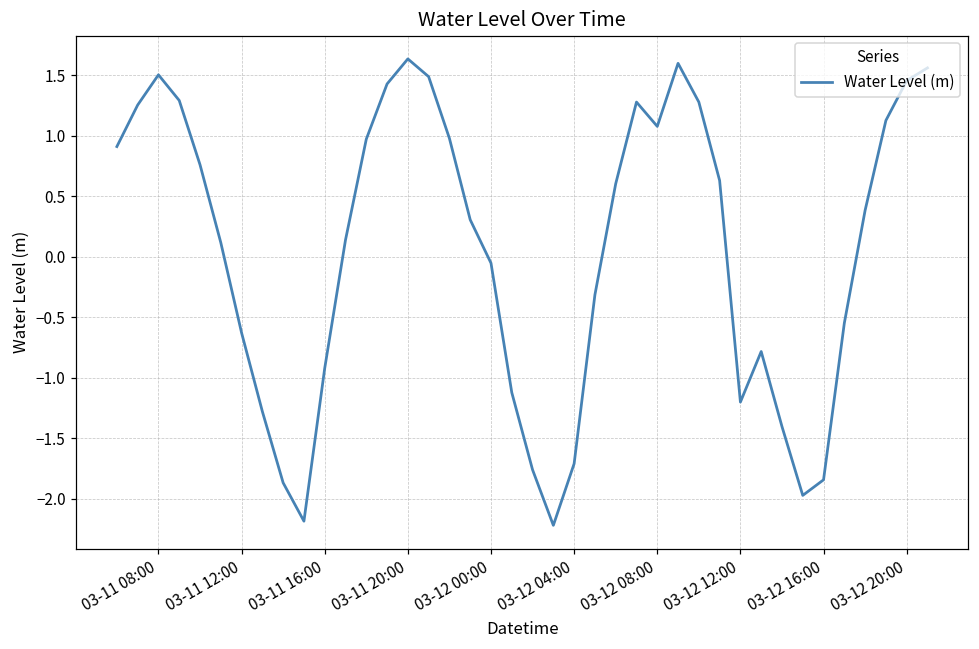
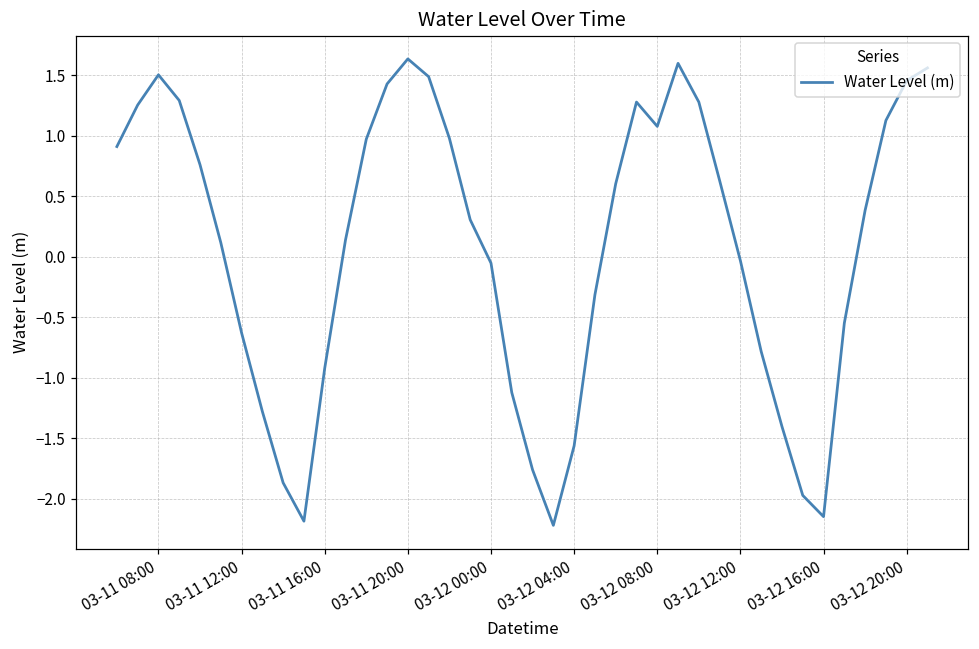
03-12 04:00: -1.71 -> -1.56
03-12 12:00: -1.20 -> -0.03
03-12 16:00: -1.84 -> -2.15
